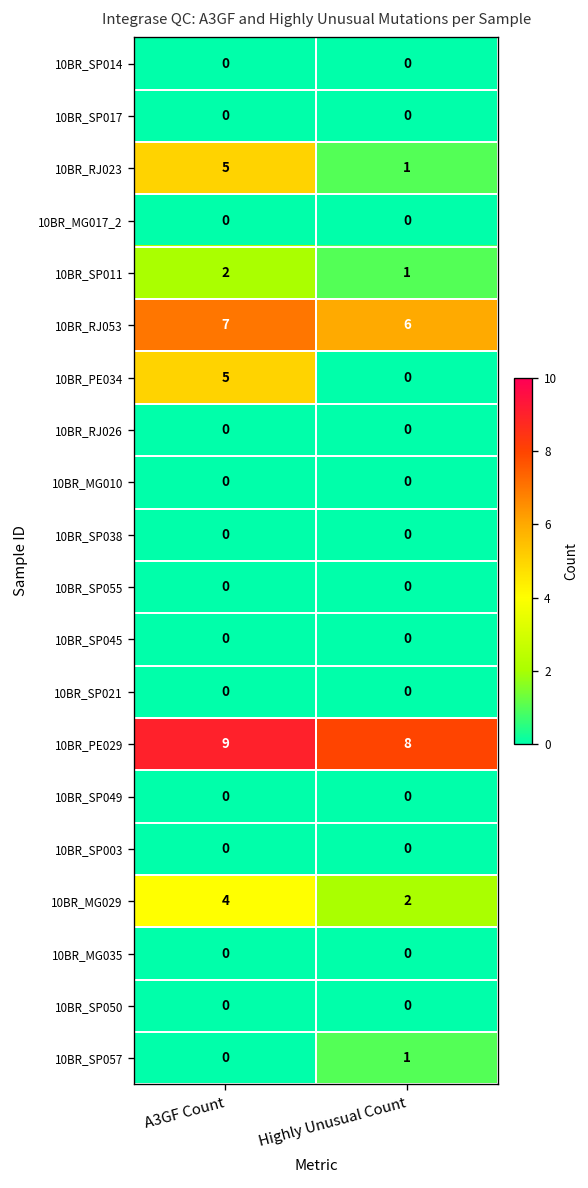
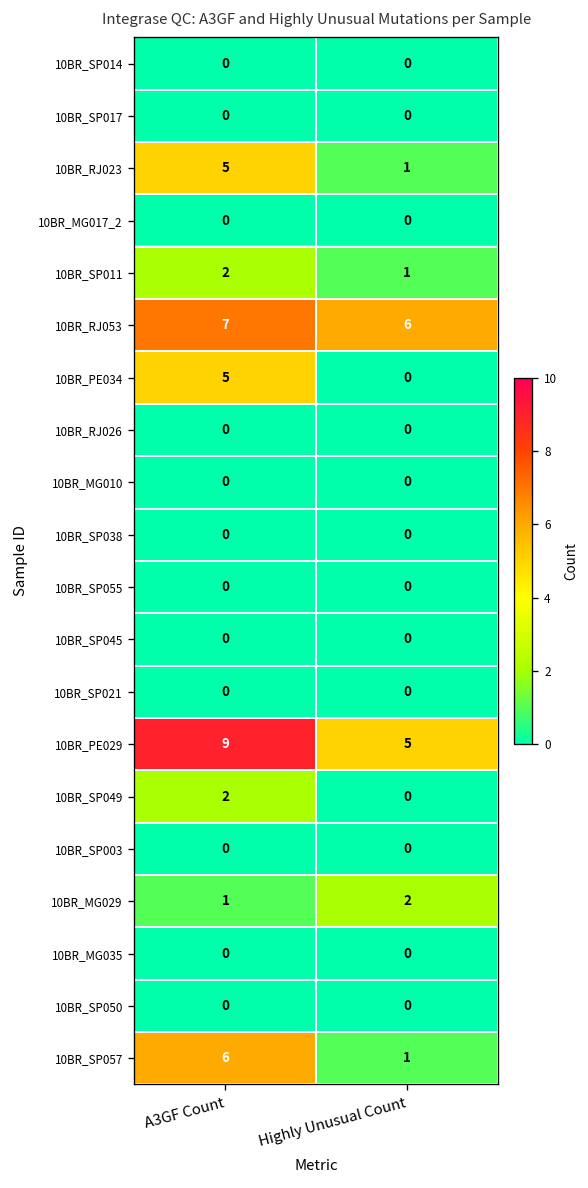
10BR_PE029, Highly Unusual Count: 8 -> 5
10BR_SP049, A3GF Count: 0 -> 2
10BR_MG029, A3GF Count: 4 -> 1
10BR_SP057, A3GF Count: 0 -> 6
